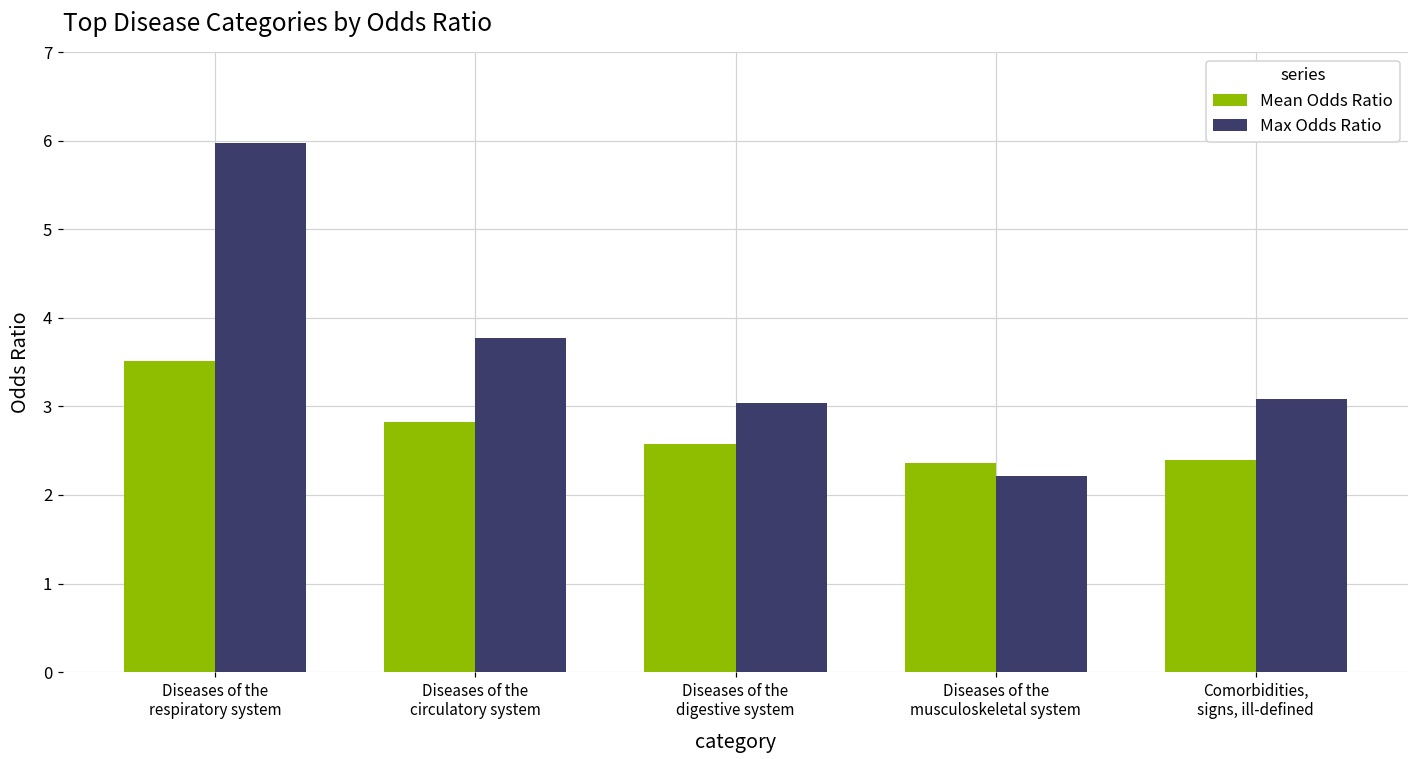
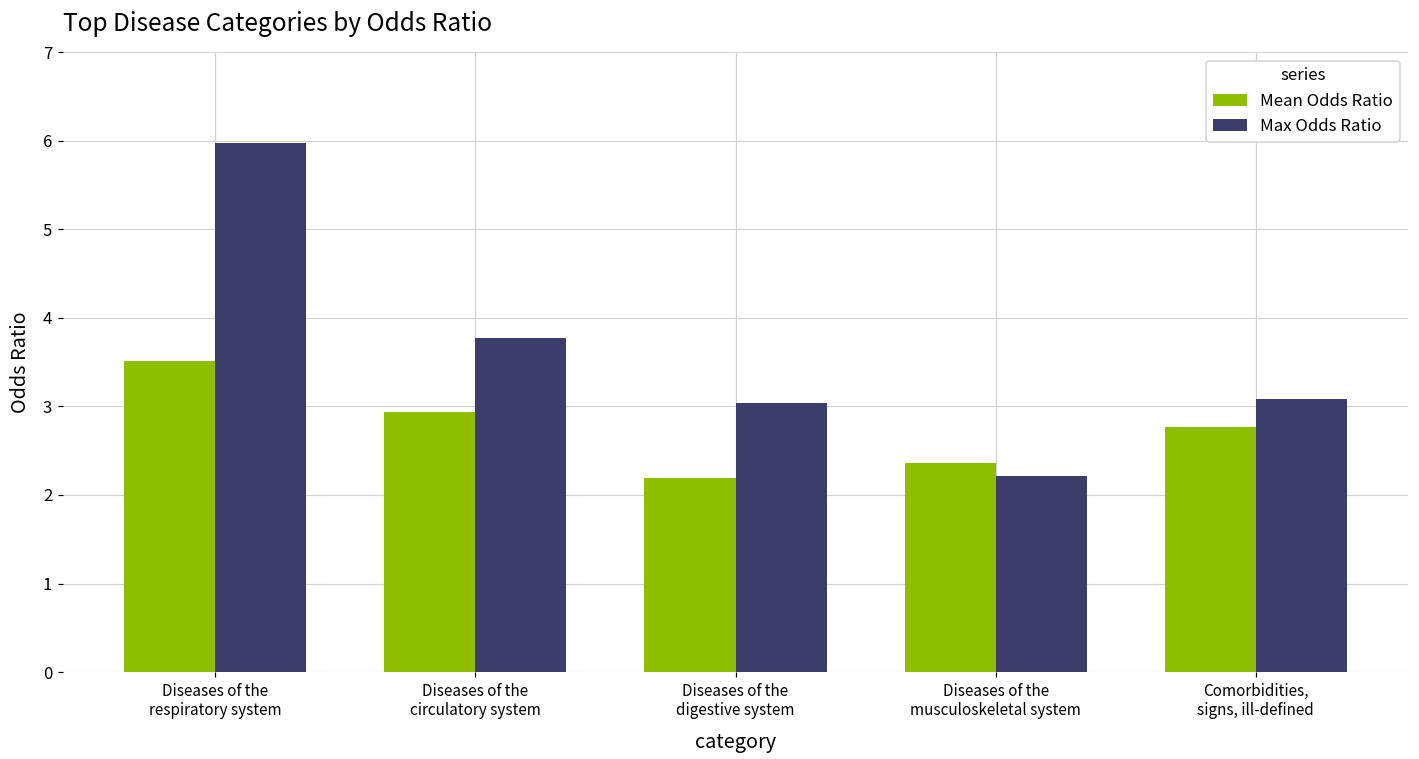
Mean Odds Ratio, Diseases of the circulatory system: 2.8 -> 2.9
Mean Odds Ratio, Diseases of the digestive system: 2.6 -> 2.2
Mean Odds Ratio, Comorbidities, signs, ill-defined: 2.4 -> 2.8
